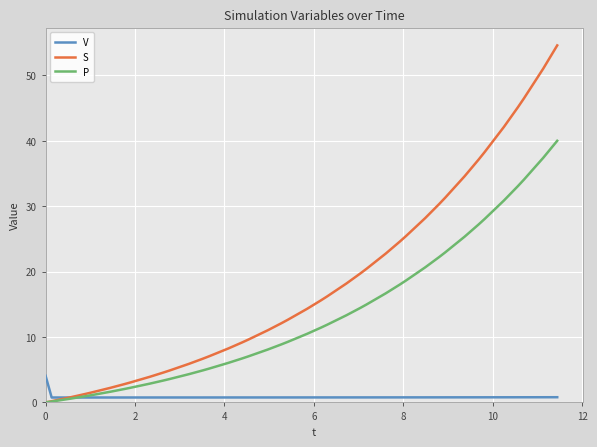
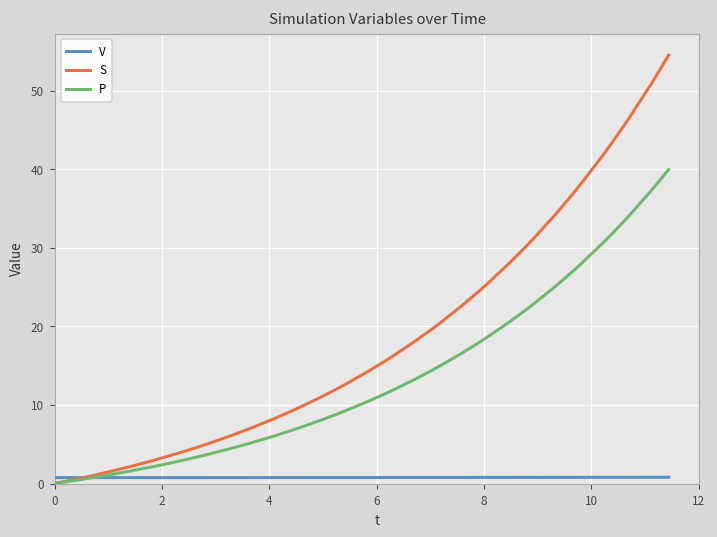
V, 0: 4 -> 1
